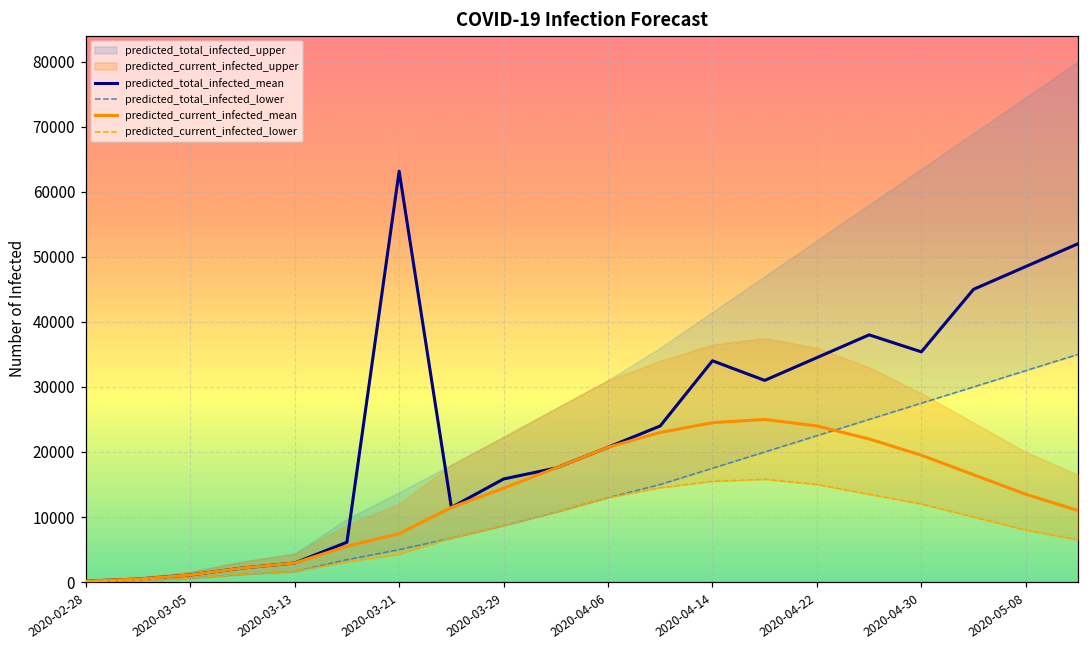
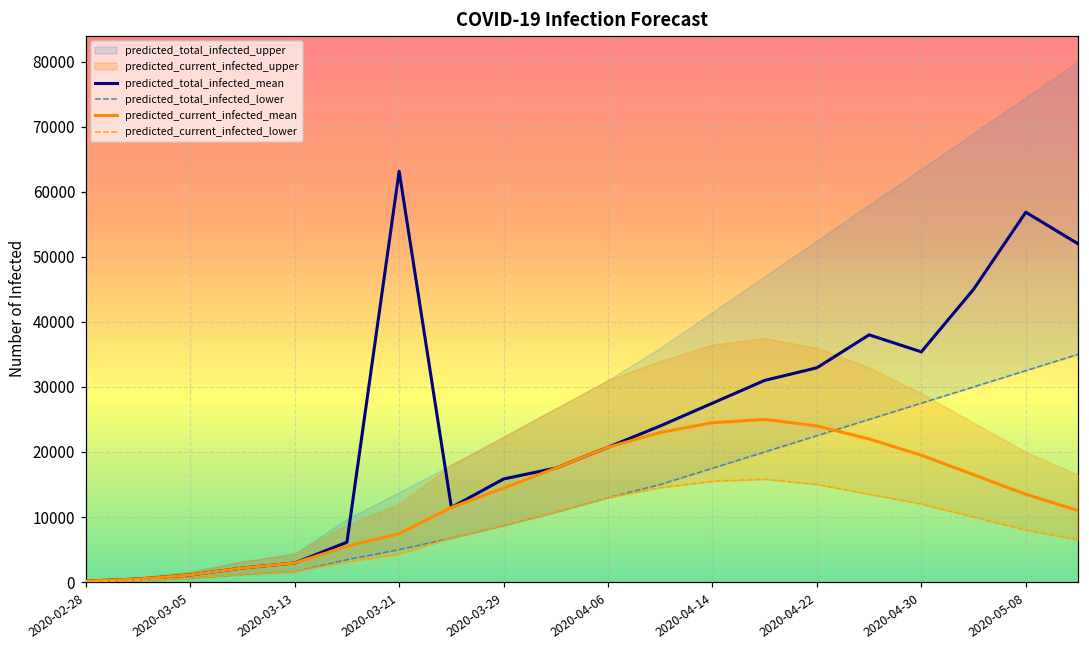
predicted_total_infected_mean, 2020-04-14: 34000 -> 28000
predicted_total_infected_mean, 2020-04-22: 35000 -> 33000
predicted_total_infected_mean, 2020-05-08: 49000 -> 57000
